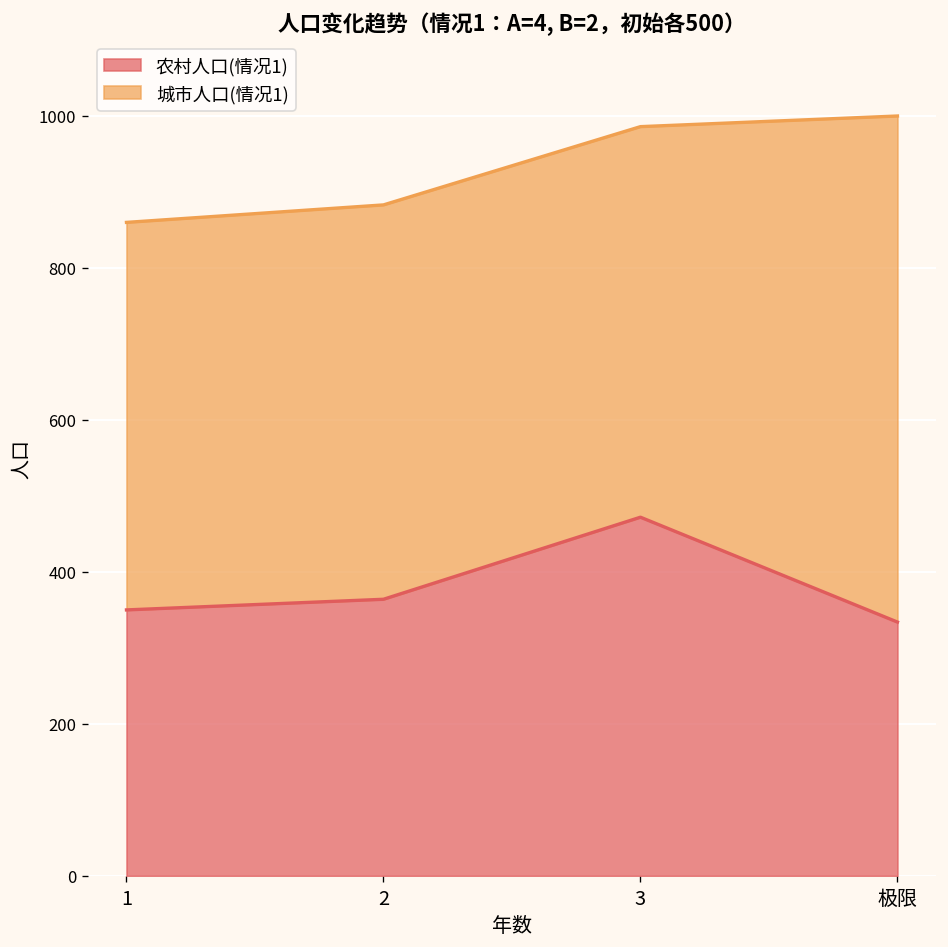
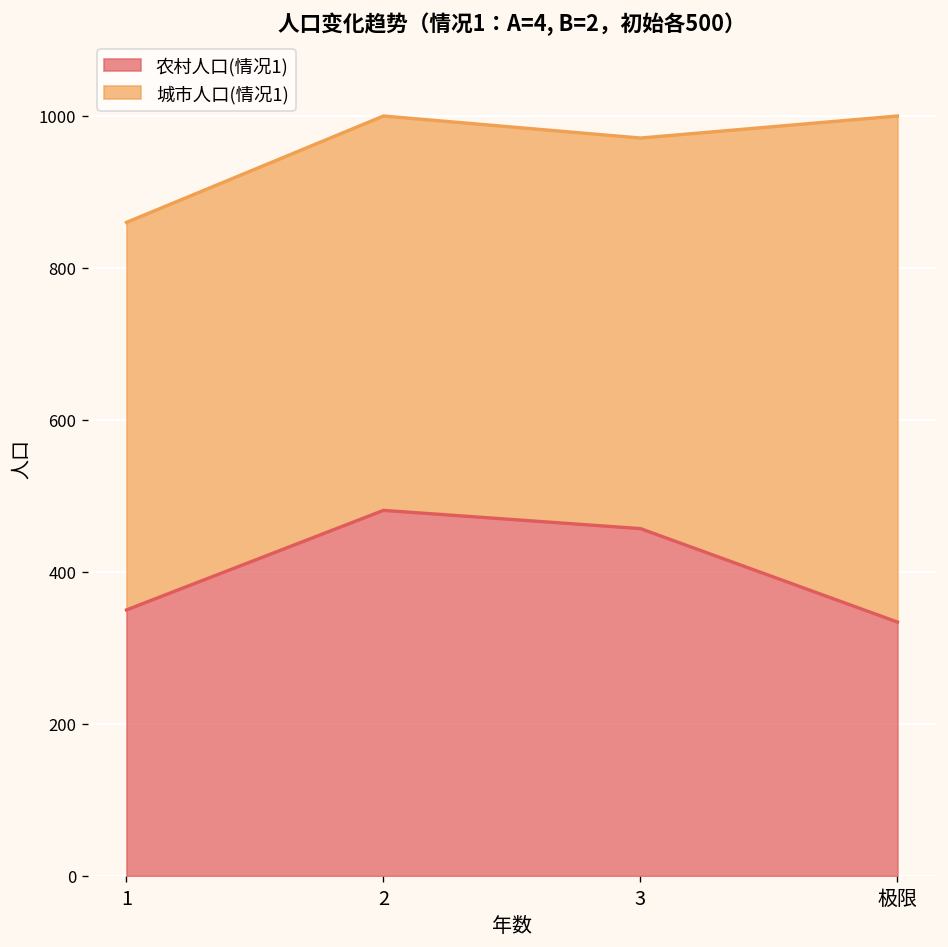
农村人口(情况1), 2: 360 -> 480
农村人口(情况1), 3: 470 -> 460
